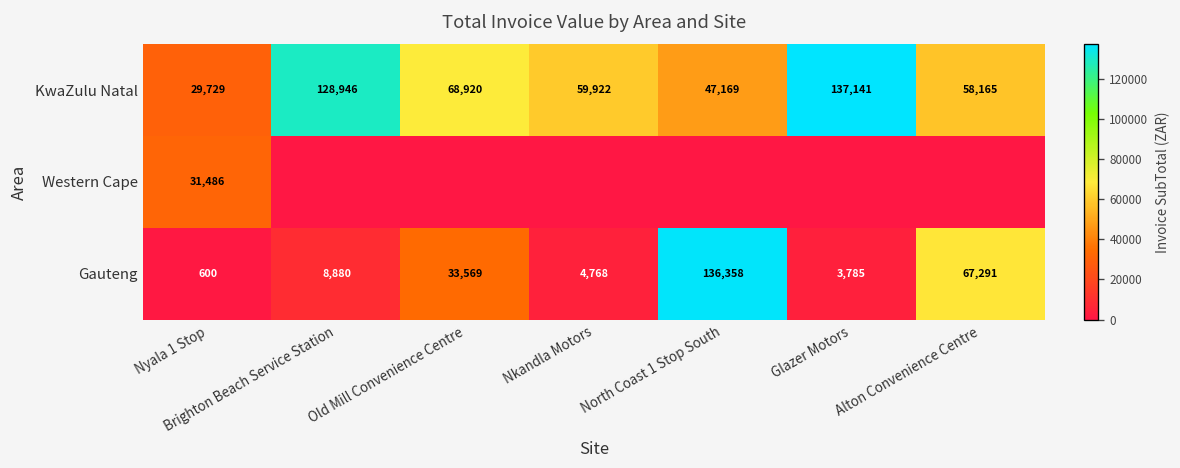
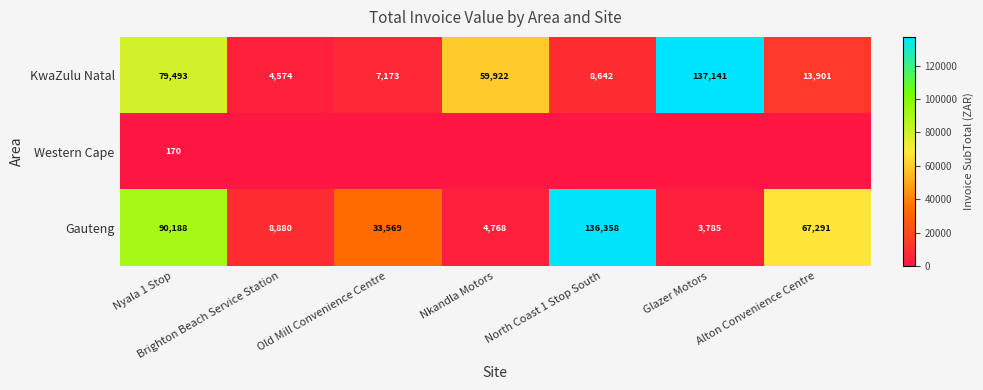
KwaZulu Natal, Nyala 1 Stop: 29,729 -> 79,493
KwaZulu Natal, Brighton Beach Service Station: 128,946 -> 4,574
KwaZulu Natal, Old Mill Convenience Centre: 68,920 -> 7,173
KwaZulu Natal, North Coast 1 Stop South: 47,169 -> 8,642
KwaZulu Natal, Alton Convenience Centre: 58,165 -> 13,901
Western Cape, Nyala 1 Stop: 31,486 -> 170
Gauteng, Nyala 1 Stop: 600 -> 90,188
